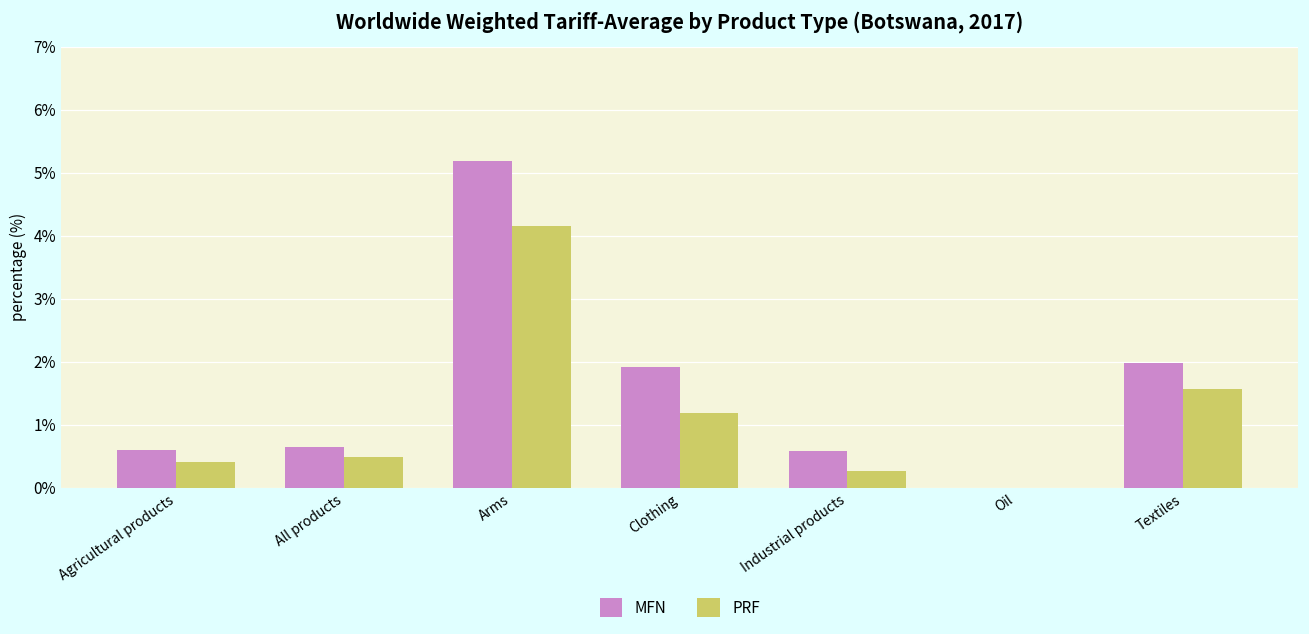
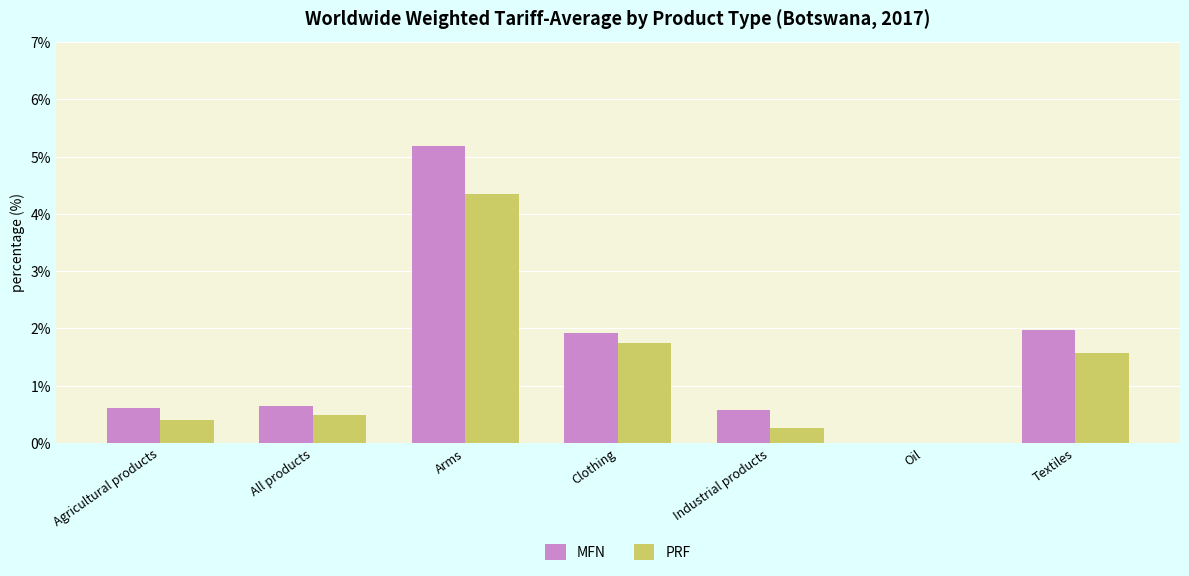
PRF, Arms: 4.1% -> 4.3%
PRF, Clothing: 1.2% -> 1.7%
